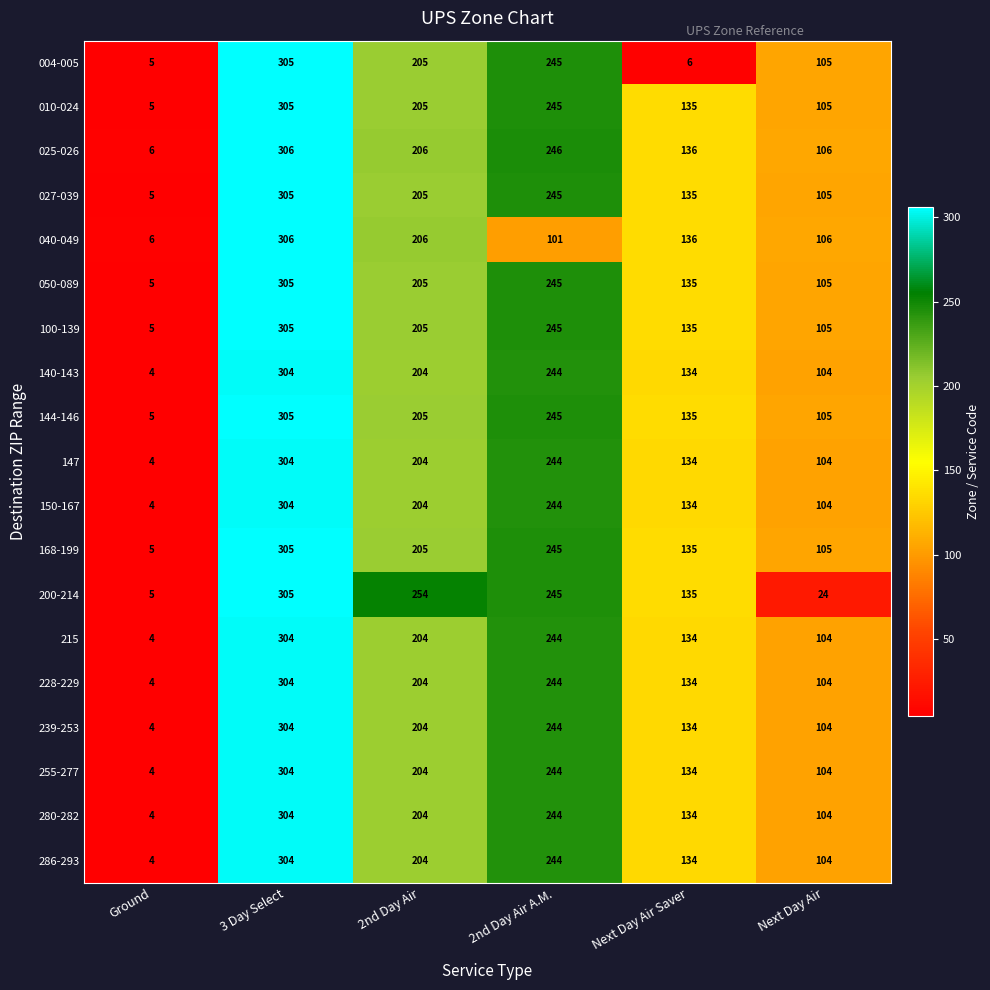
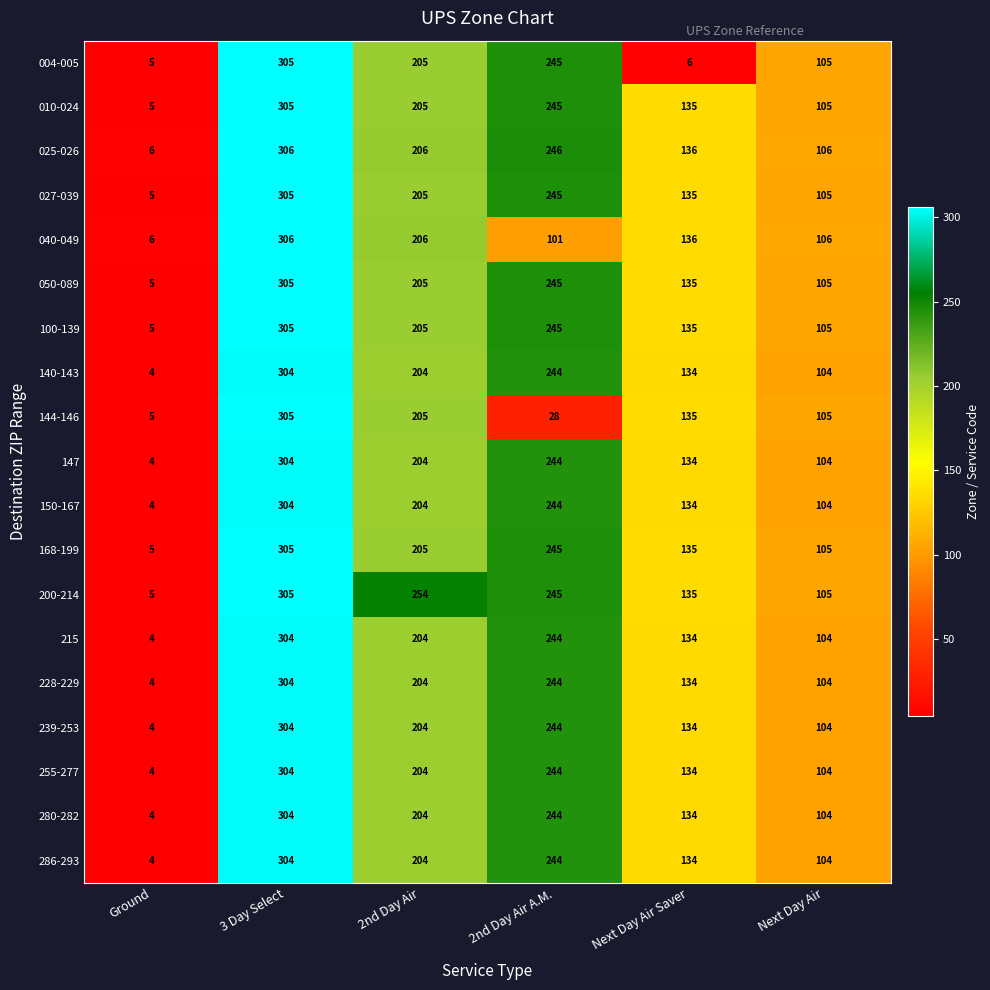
144-146, 2nd Day Air A.M.: 245 -> 28
200-214, Next Day Air: 24 -> 105
